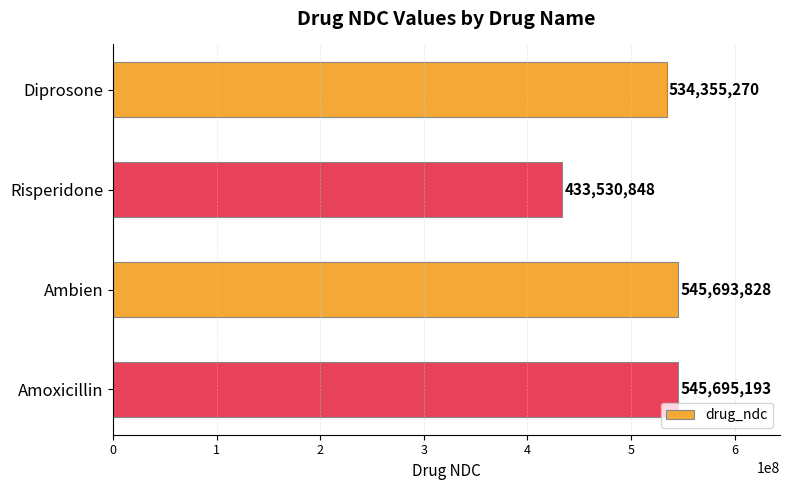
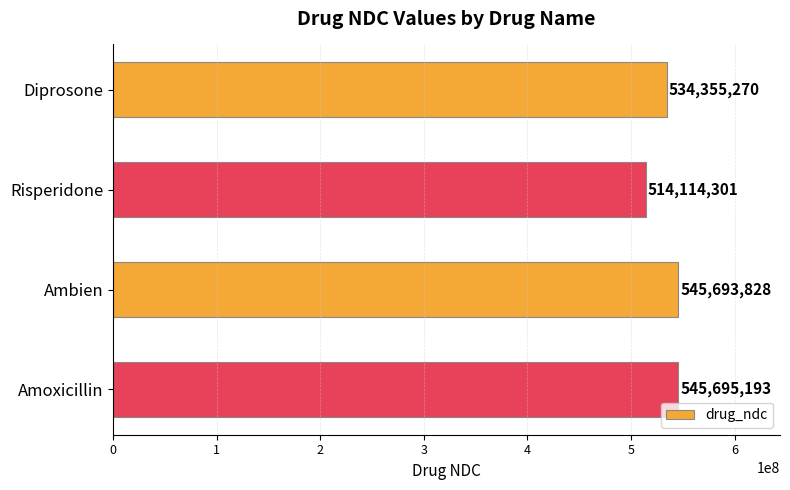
Risperidone: 433,530,848 -> 514,114,301
